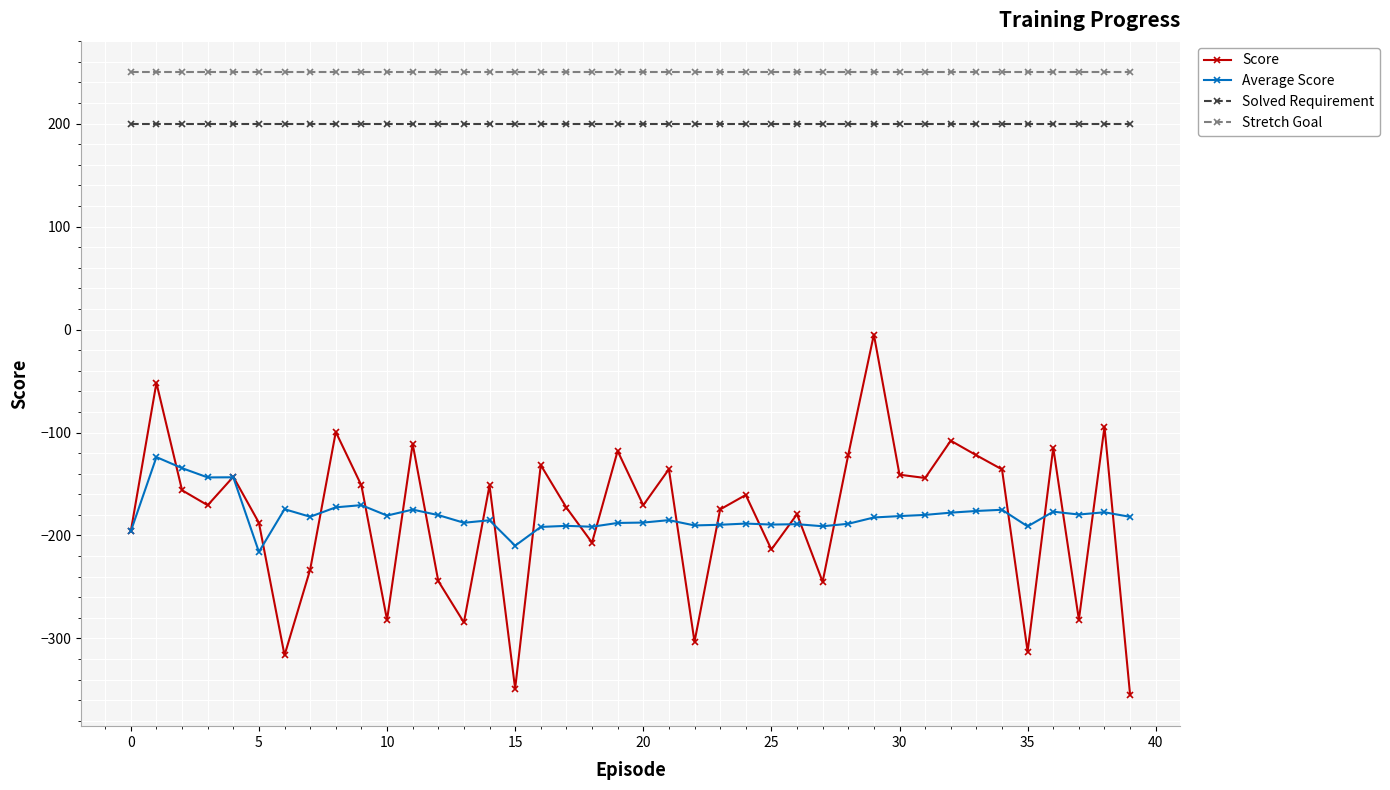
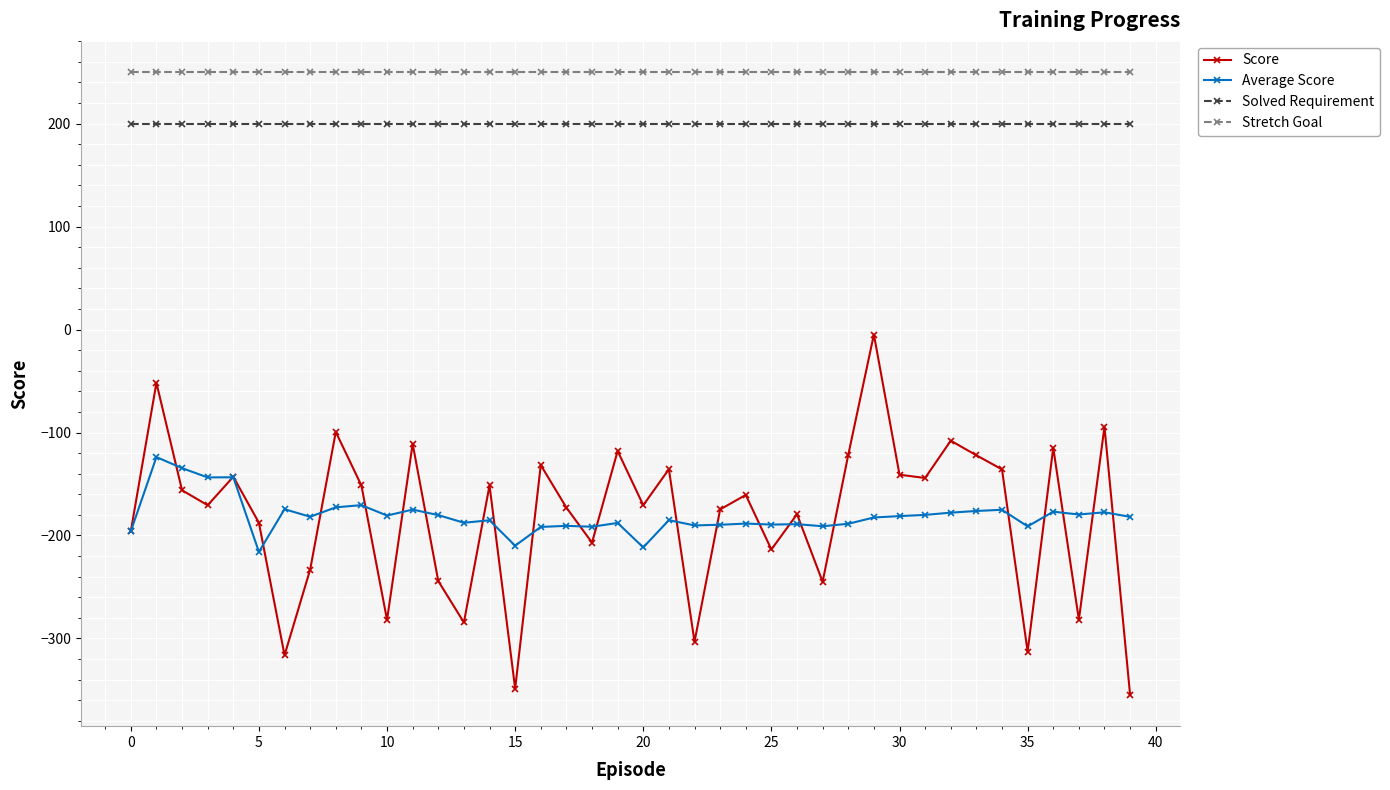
Average Score, 20: -187 -> -212
